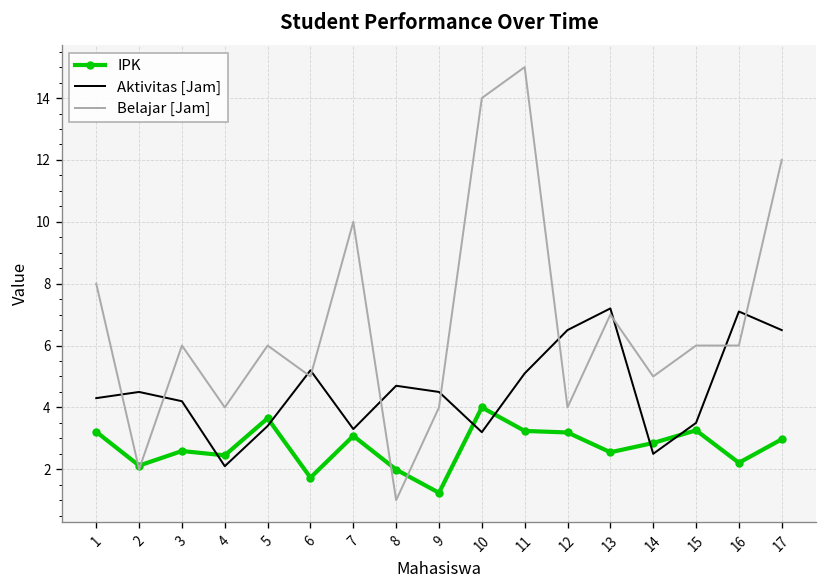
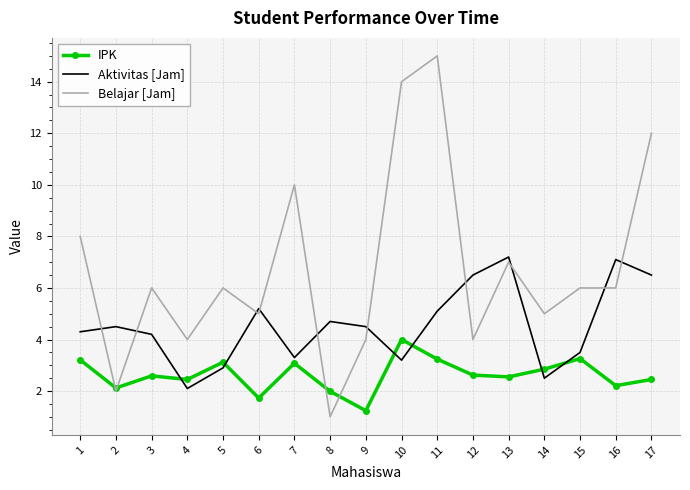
IPK, 5: 3.7 -> 3.1
Aktivitas [Jam], 5: 3.4 -> 2.9
IPK, 12: 3.2 -> 2.6
IPK, 17: 3.0 -> 2.5
